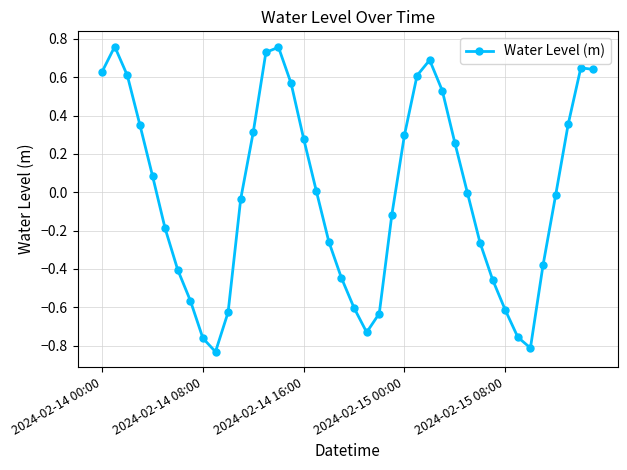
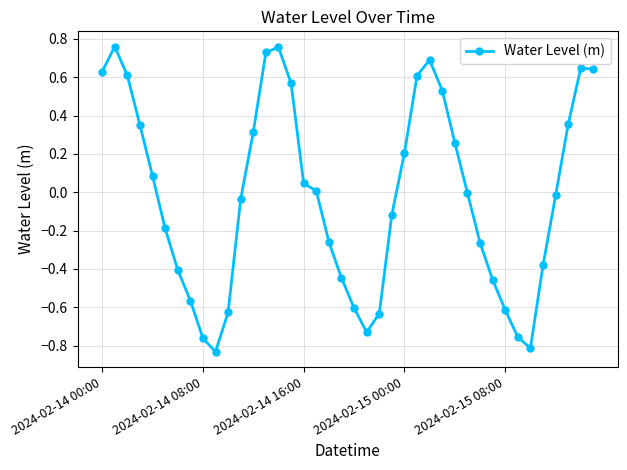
2024-02-14 16:00: 0.28 -> 0.05
2024-02-15 00:00: 0.30 -> 0.21
